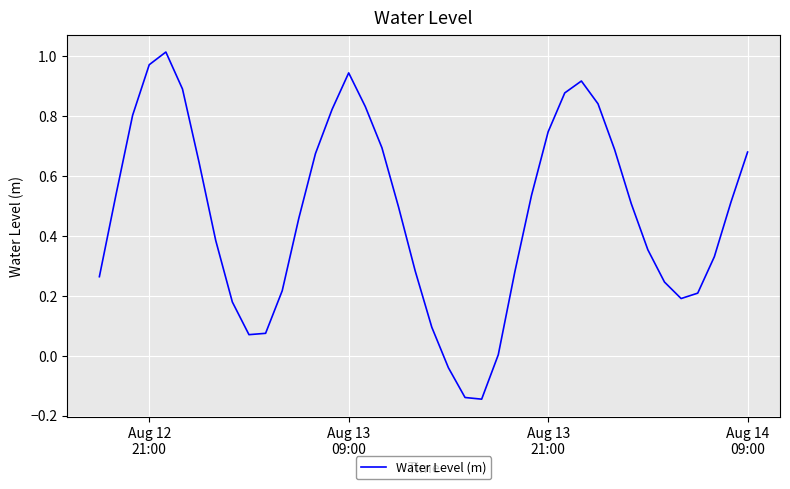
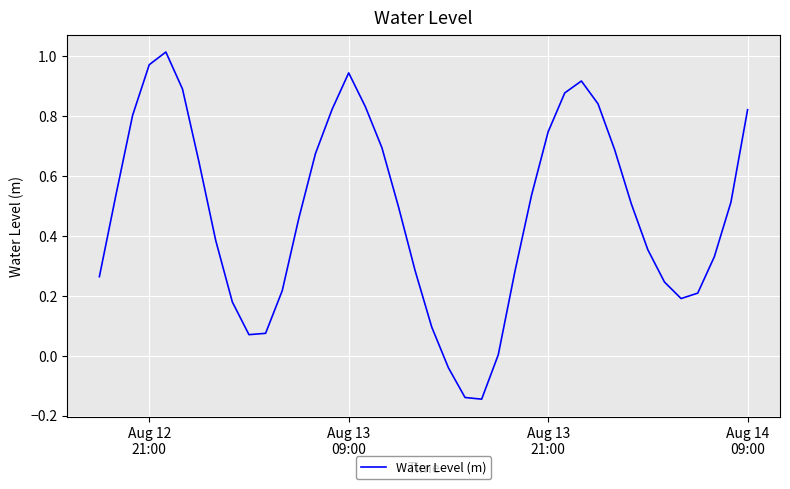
Aug 14 09:00: 0.68 -> 0.82
